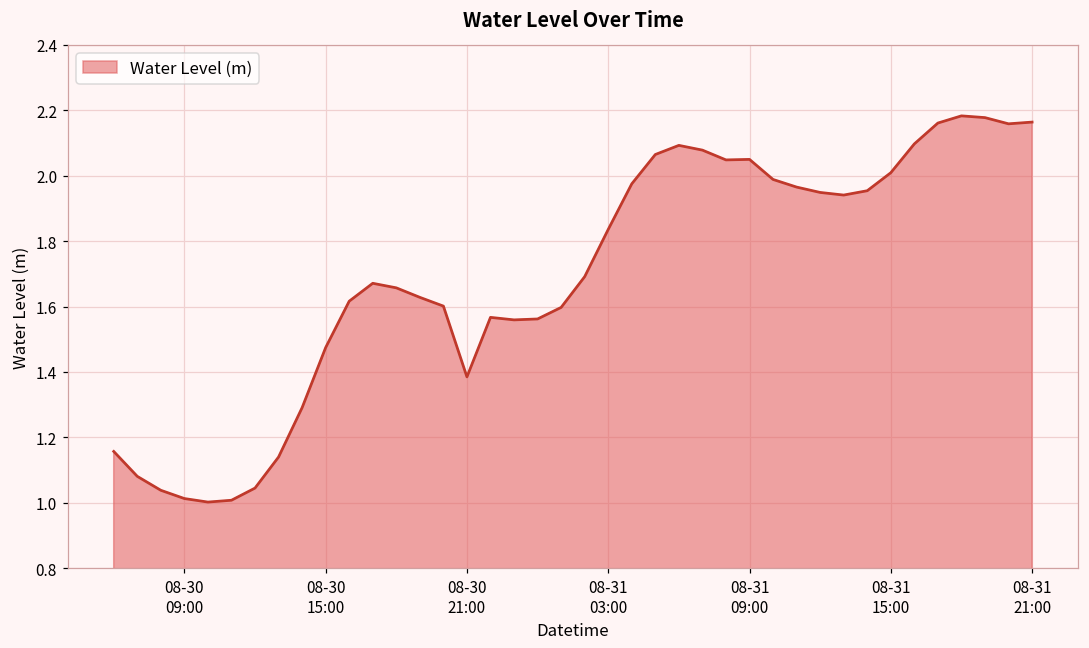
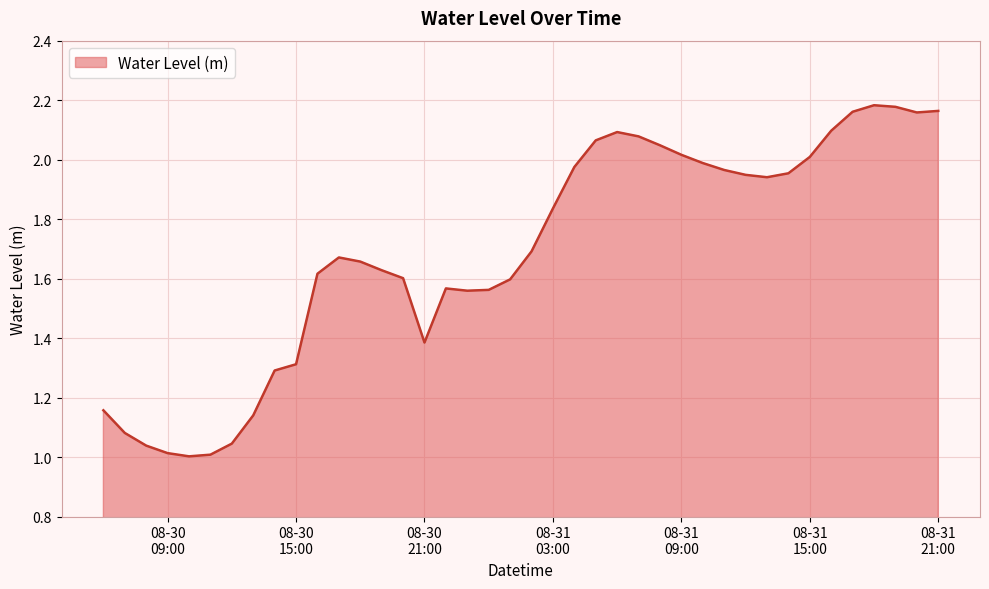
08-30 15:00: 1.47 -> 1.31
08-31 09:00: 2.05 -> 2.02
